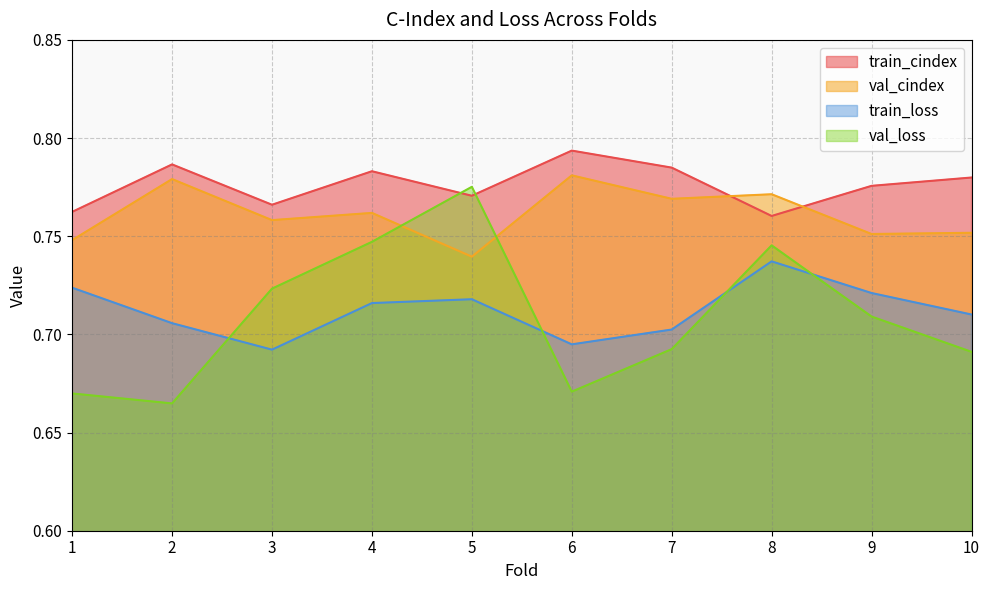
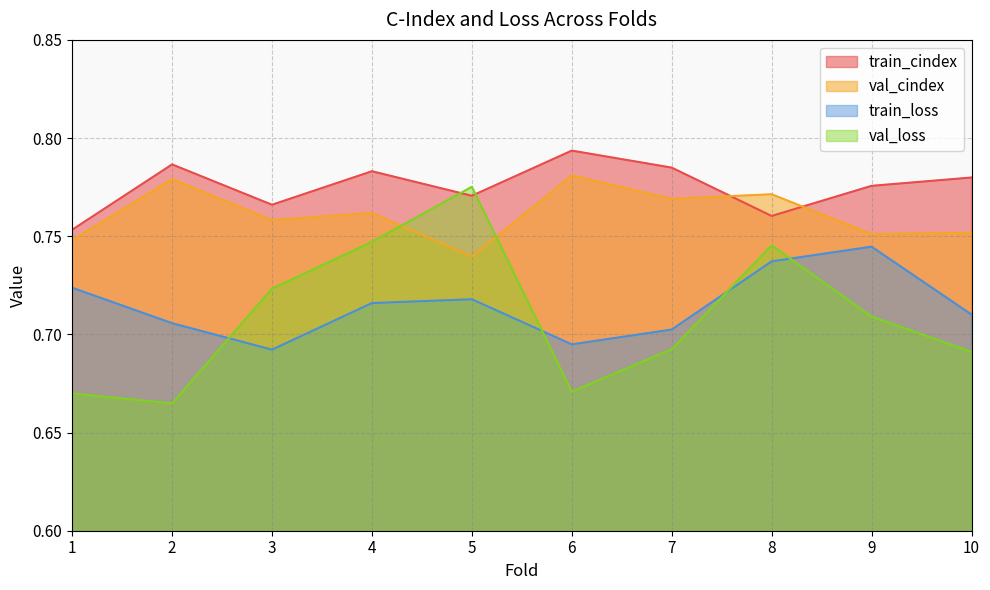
train_cindex, 1: 0.762 -> 0.753
train_loss, 9: 0.721 -> 0.745
